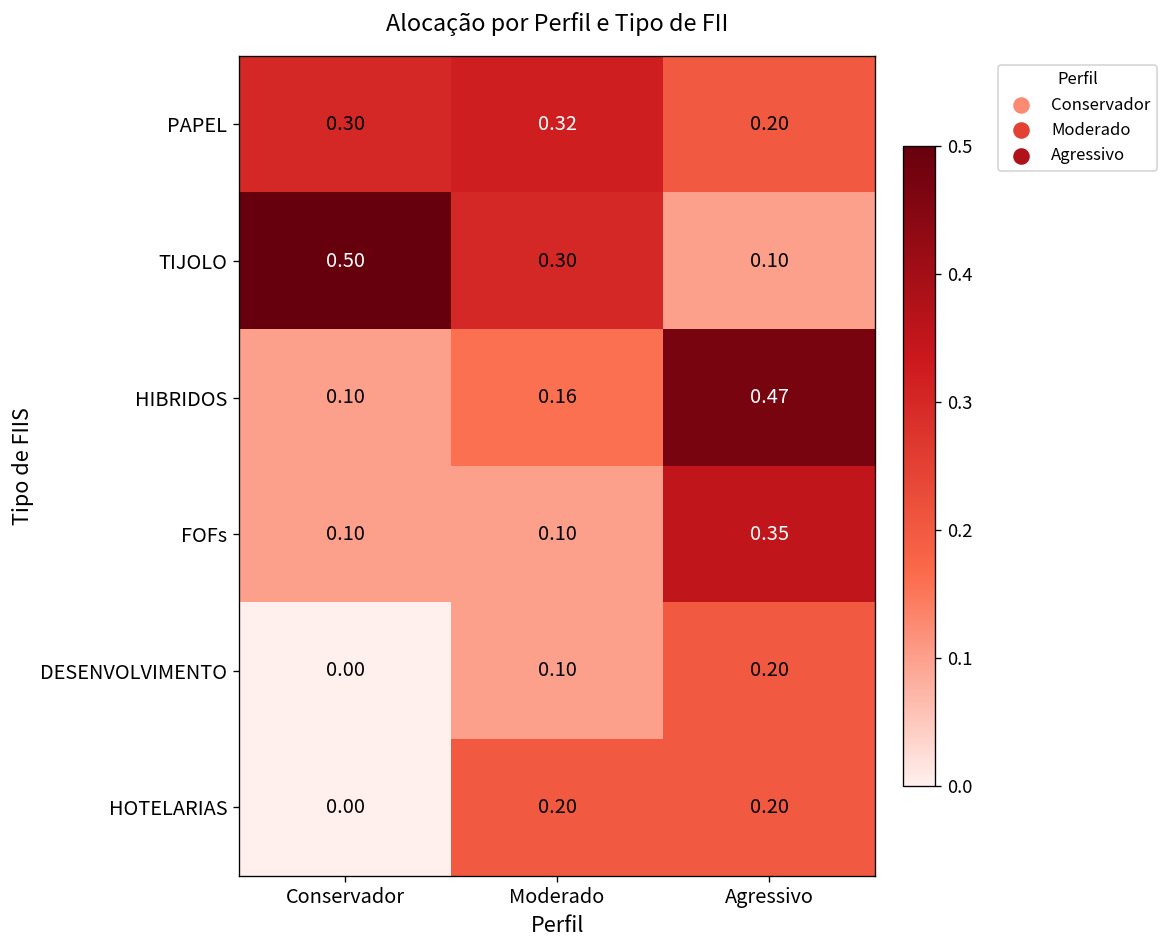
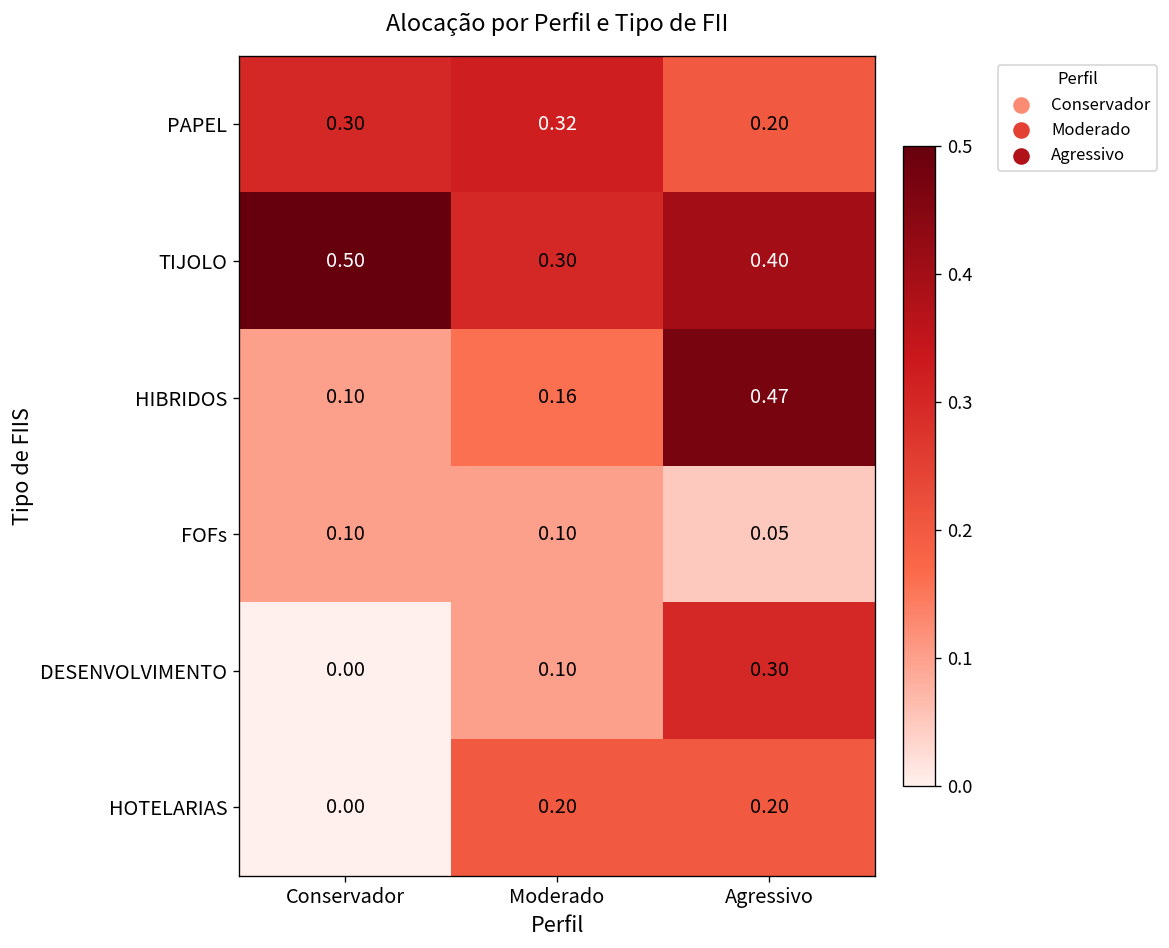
TIJOLO, Agressivo: 0.10 -> 0.40
FOFs, Agressivo: 0.35 -> 0.05
DESENVOLVIMENTO, Agressivo: 0.20 -> 0.30
